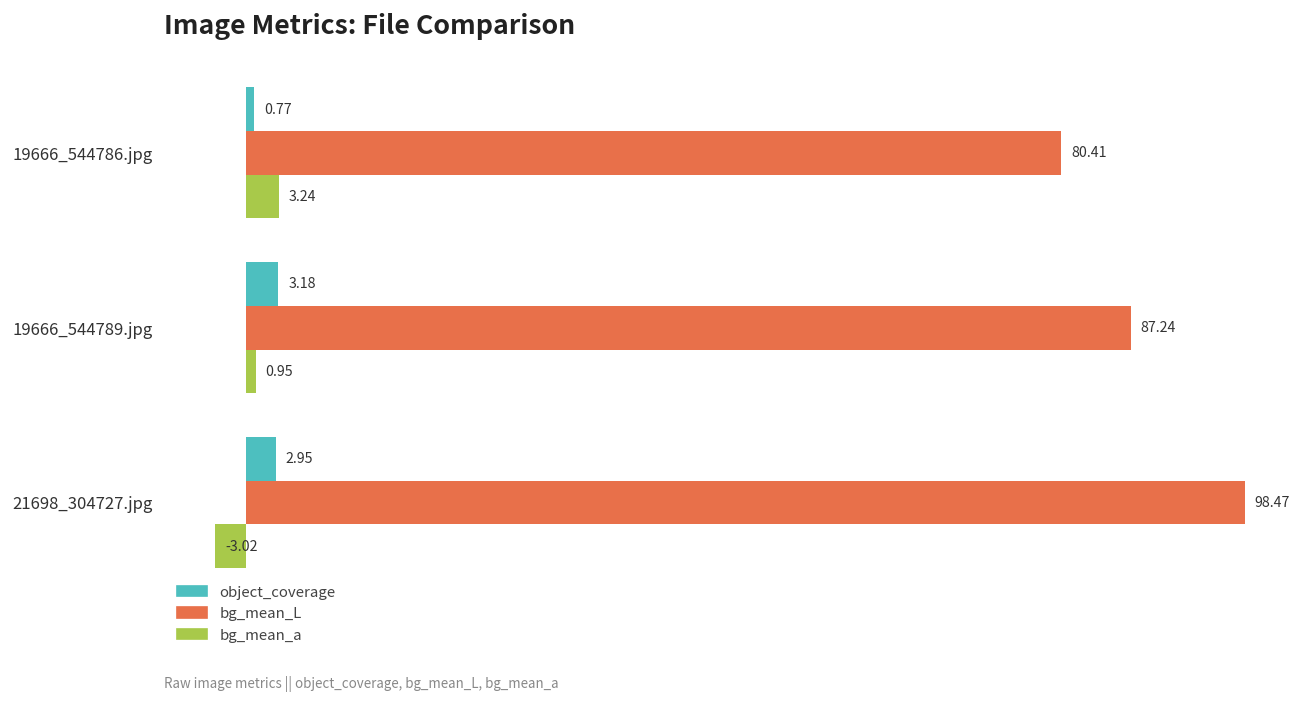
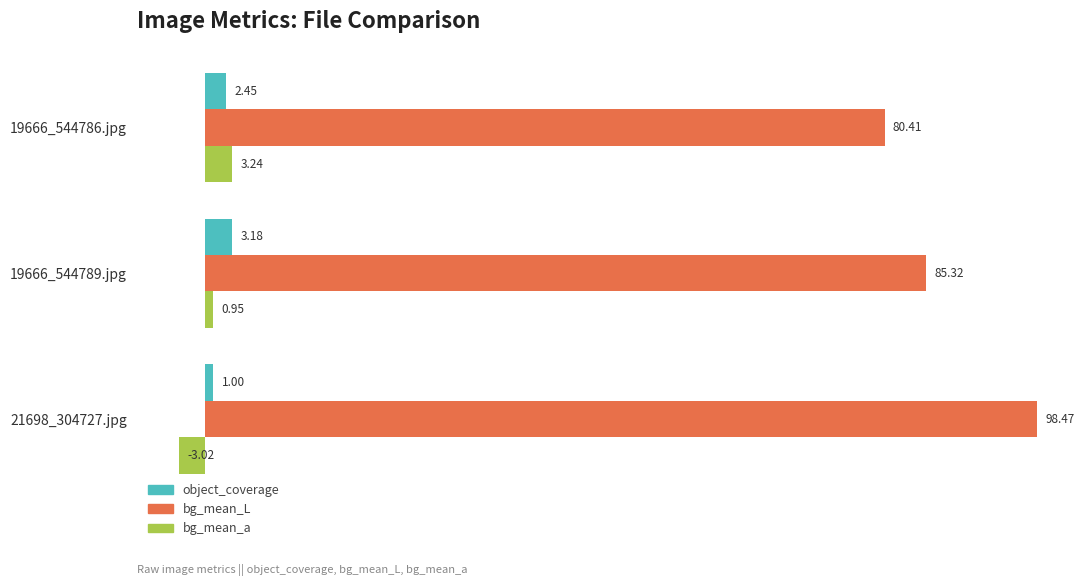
object_coverage, 19666_544786.jpg: 0.77 -> 2.45
bg_mean_L, 19666_544789.jpg: 87.24 -> 85.32
object_coverage, 21698_304727.jpg: 2.95 -> 1.00
